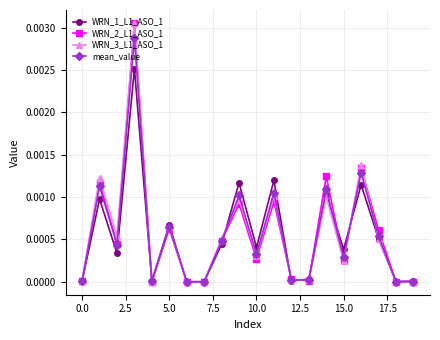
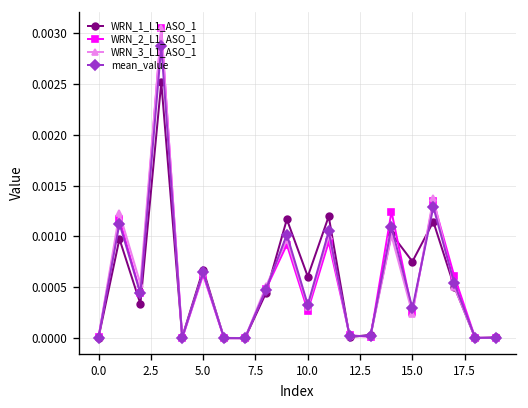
WRN_1_L1_ASO_1, 10.0: 0.0004 -> 0.0006
WRN_1_L1_ASO_1, 15.0: 0.0004 -> 0.0008
